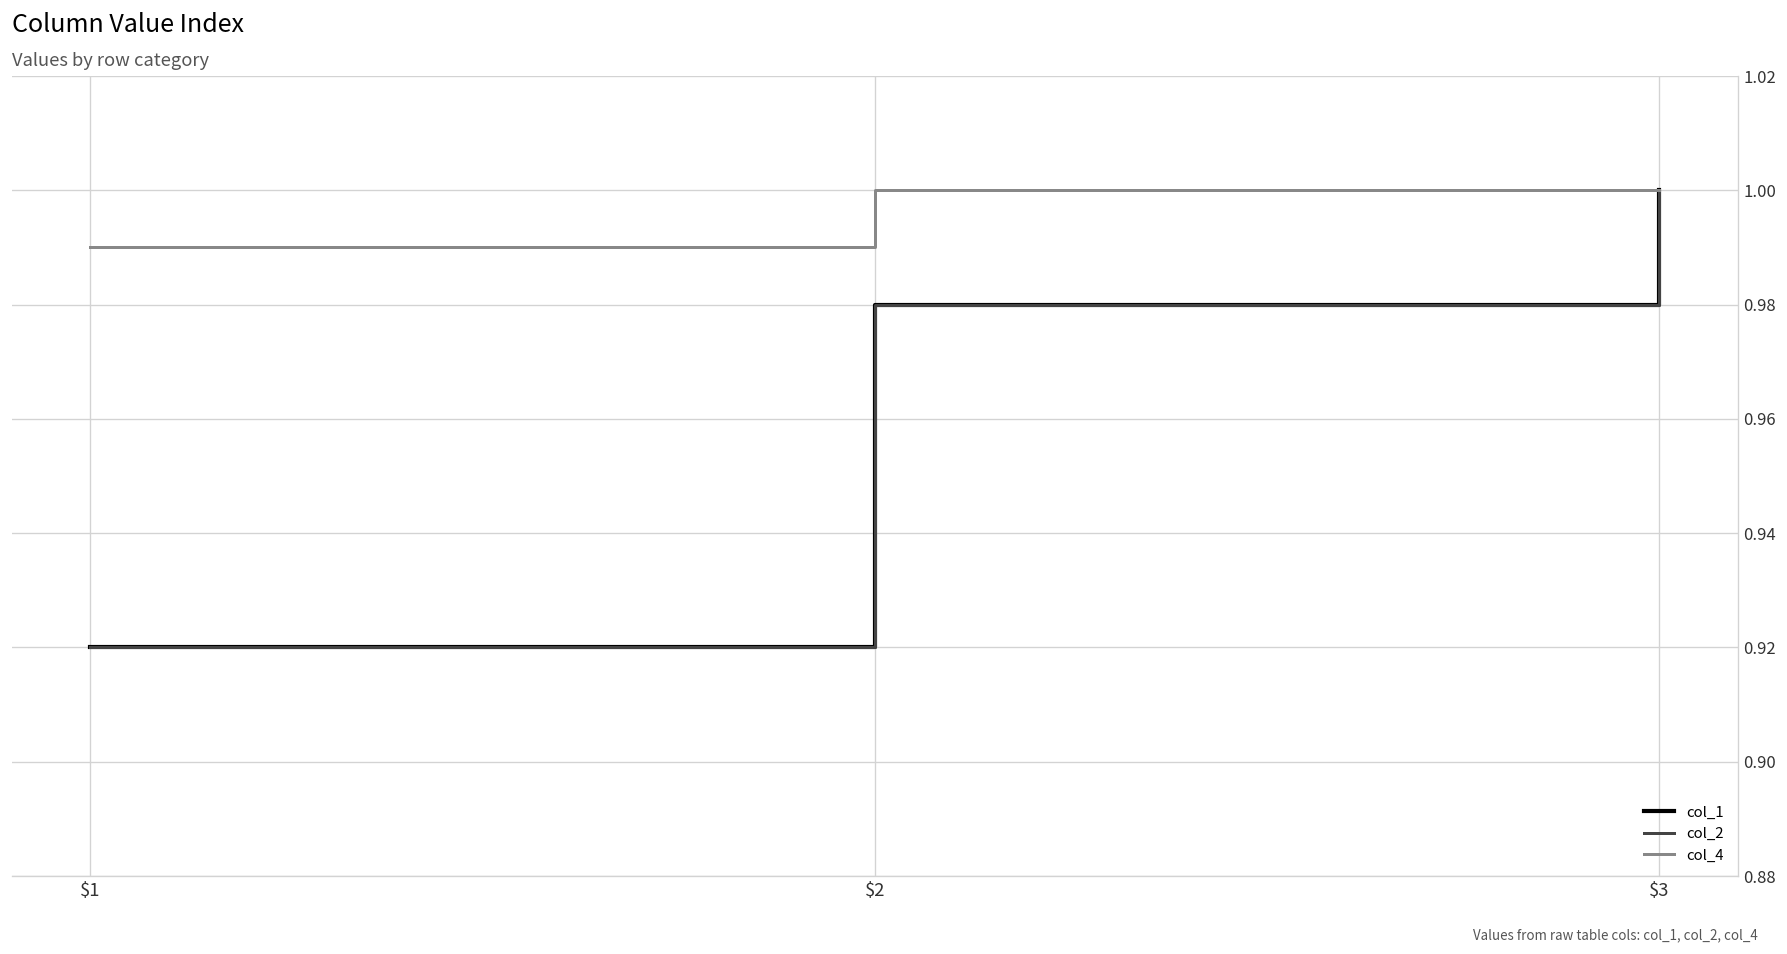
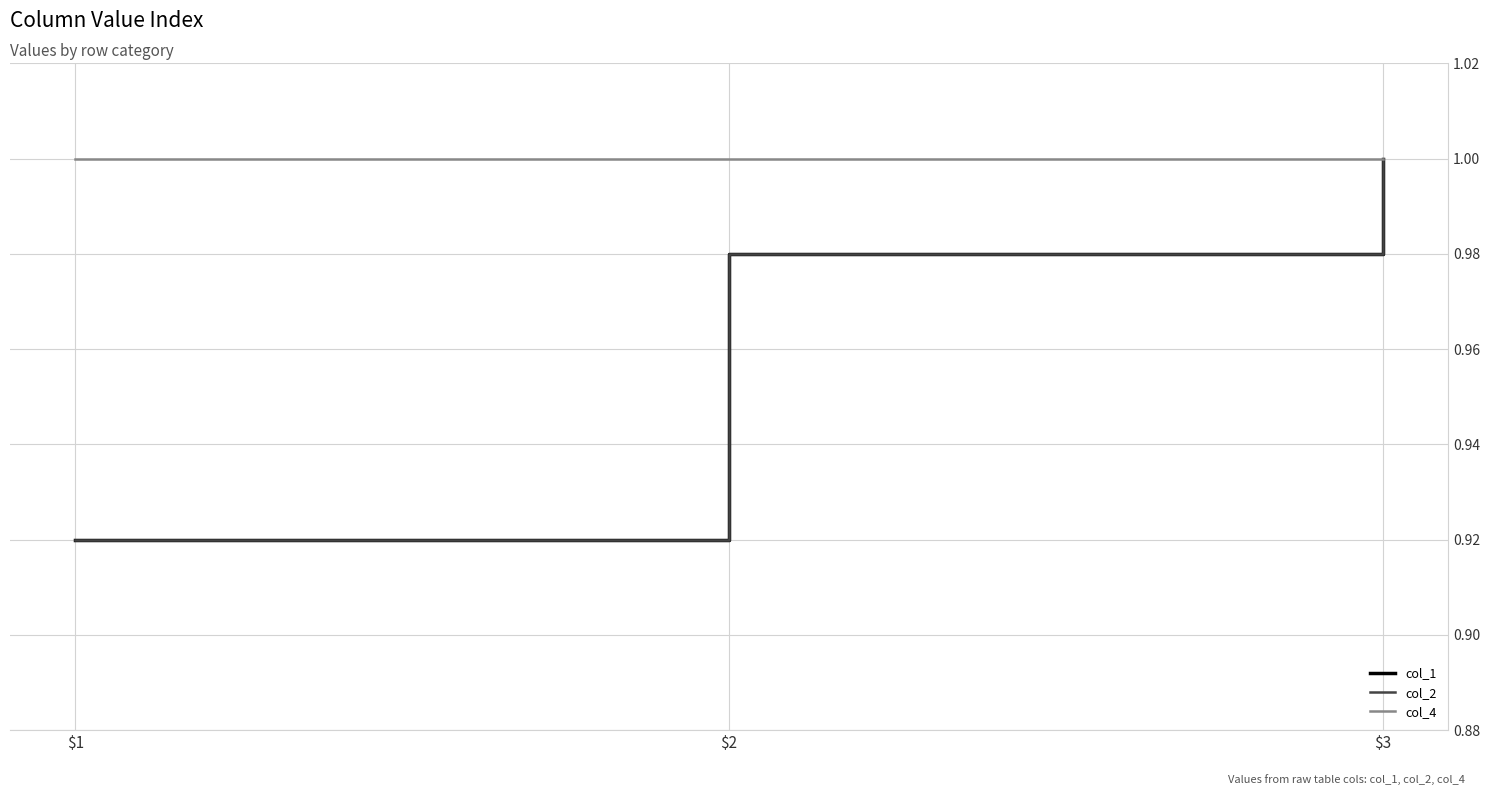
col_4, $1: 0.99 -> 1.00
